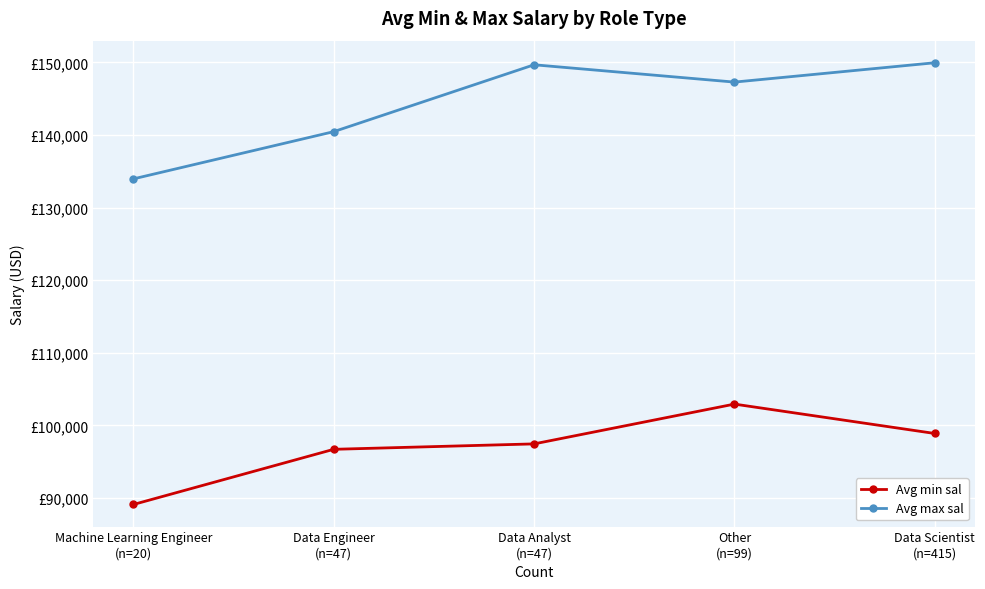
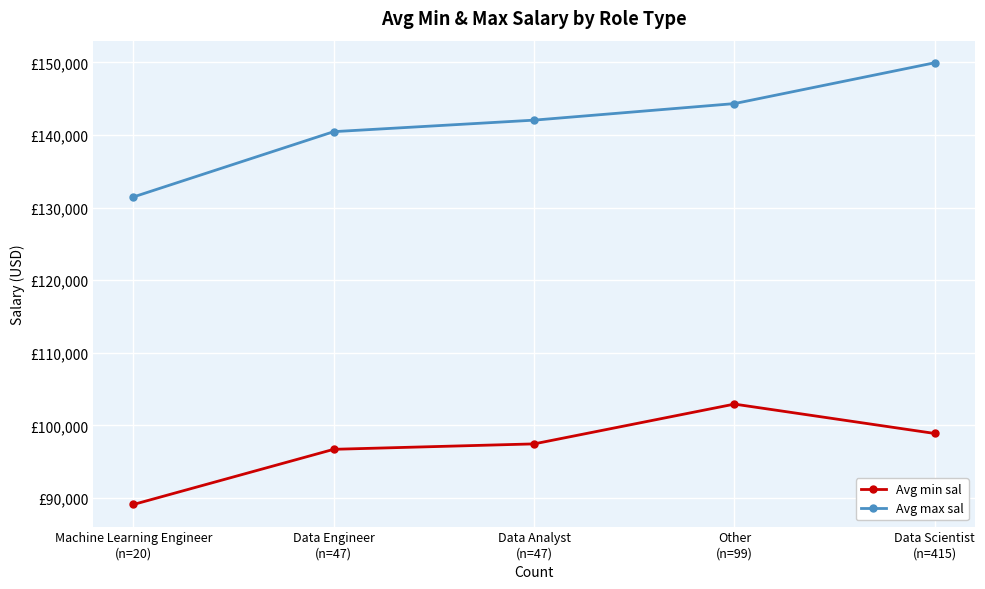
Avg max sal, Machine Learning Engineer (n=20): £134,000 -> £131,000
Avg max sal, Data Analyst (n=47): £150,000 -> £142,000
Avg max sal, Other (n=99): £147,000 -> £144,000
